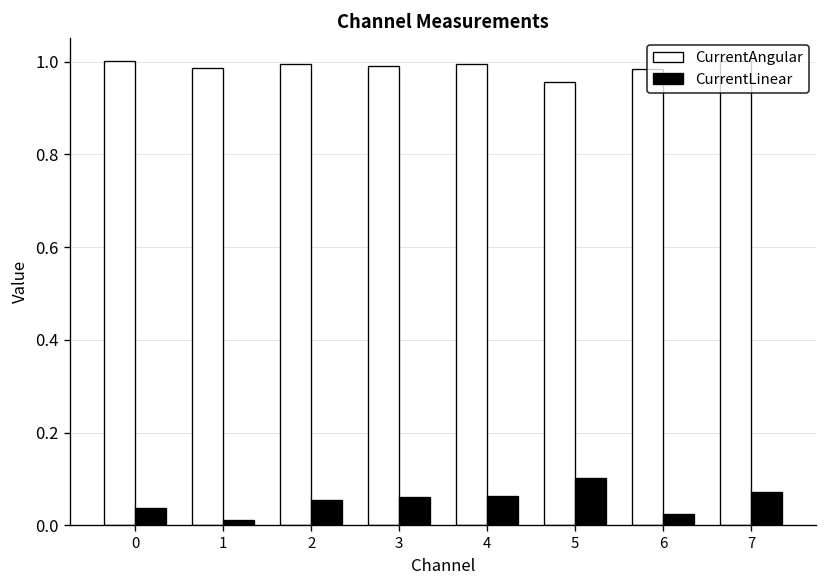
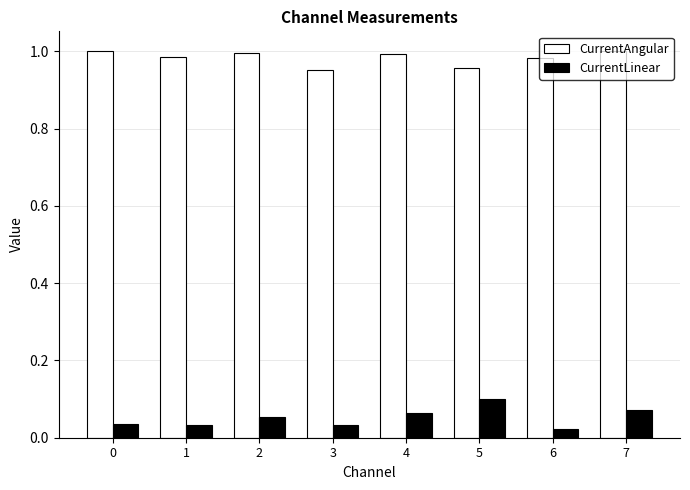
CurrentLinear, 1: 0.01 -> 0.03
CurrentAngular, 3: 0.99 -> 0.95
CurrentLinear, 3: 0.06 -> 0.03
